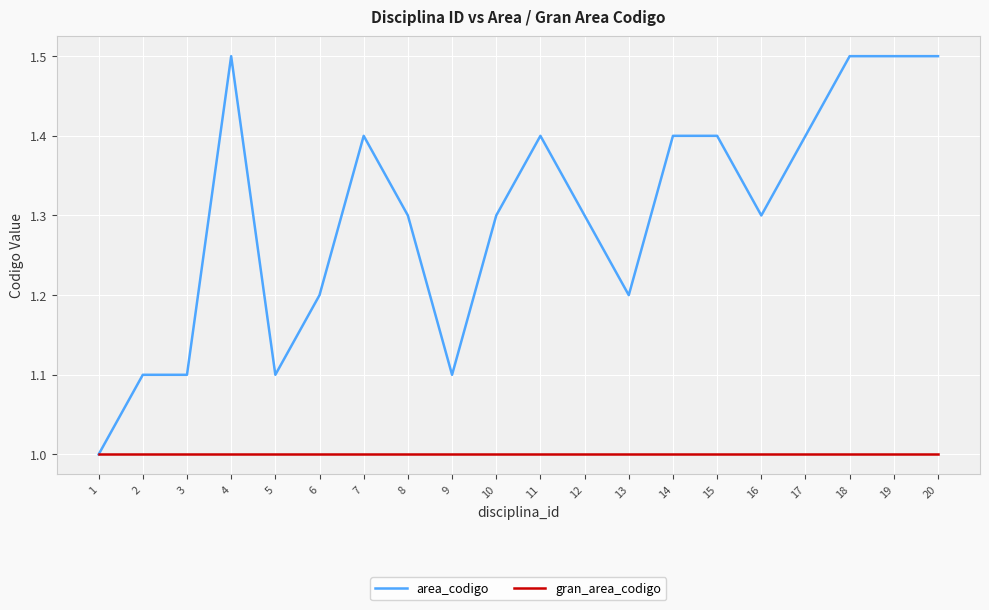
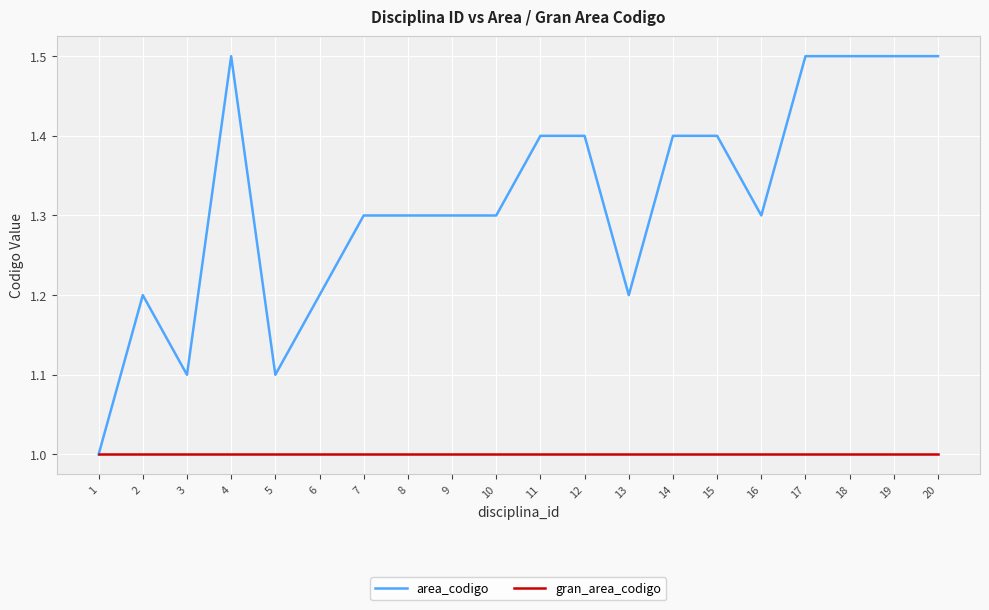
area_codigo, 2: 1.1 -> 1.2
area_codigo, 7: 1.4 -> 1.3
area_codigo, 9: 1.1 -> 1.3
area_codigo, 12: 1.3 -> 1.4
area_codigo, 17: 1.4 -> 1.5
